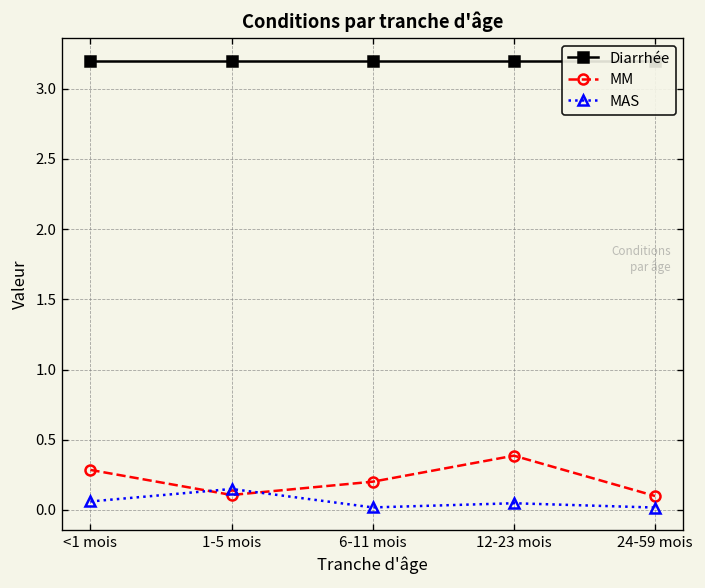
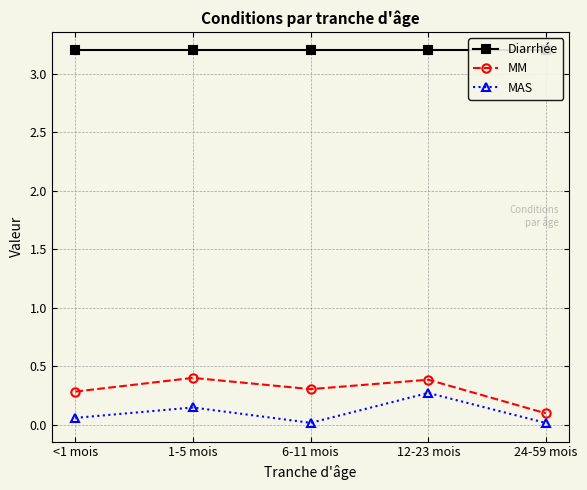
MM, 1-5 mois: 0.11 -> 0.40
MM, 6-11 mois: 0.20 -> 0.31
MAS, 12-23 mois: 0.05 -> 0.27
